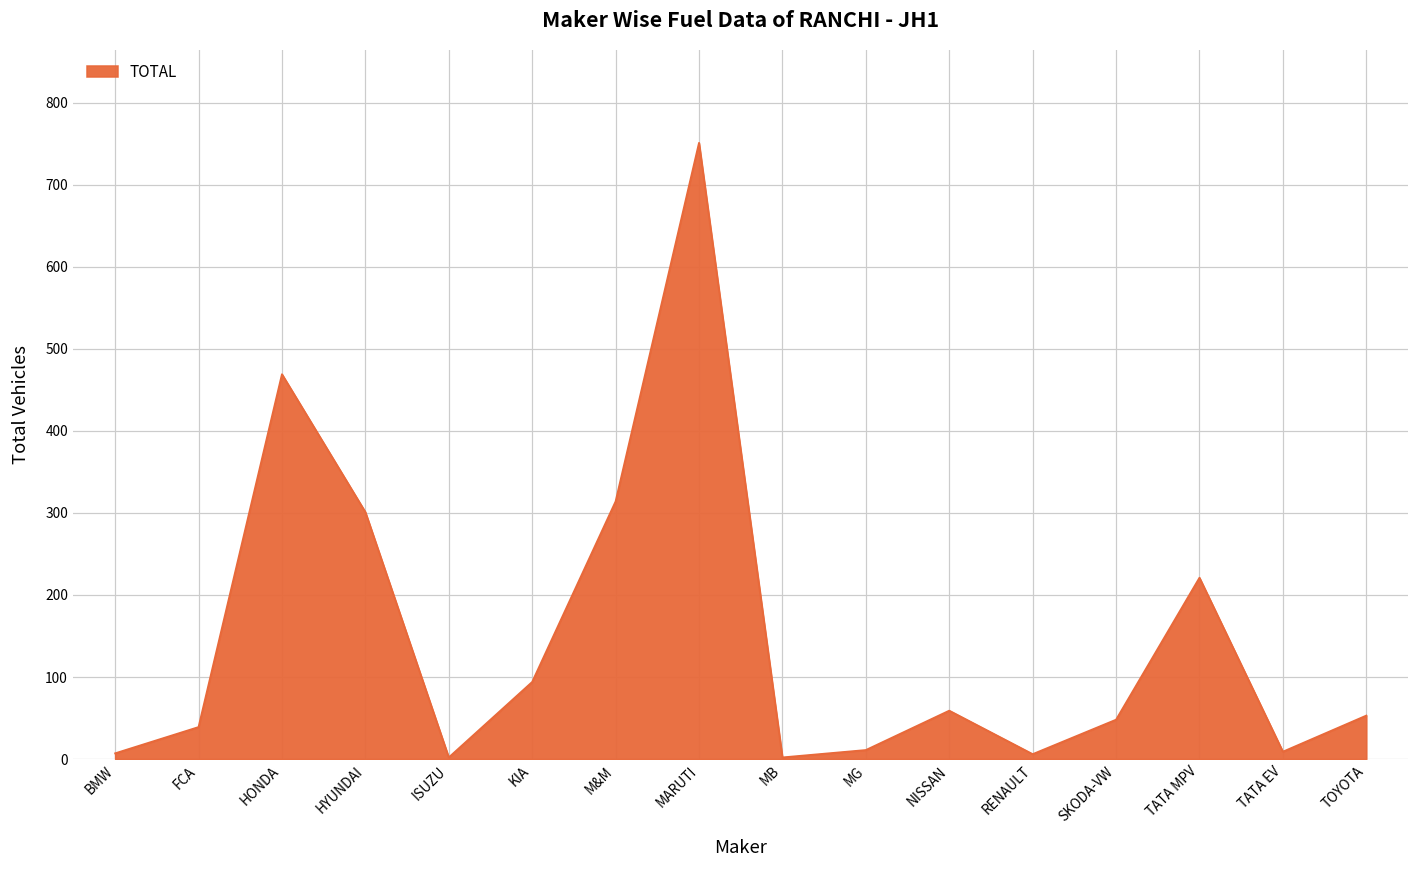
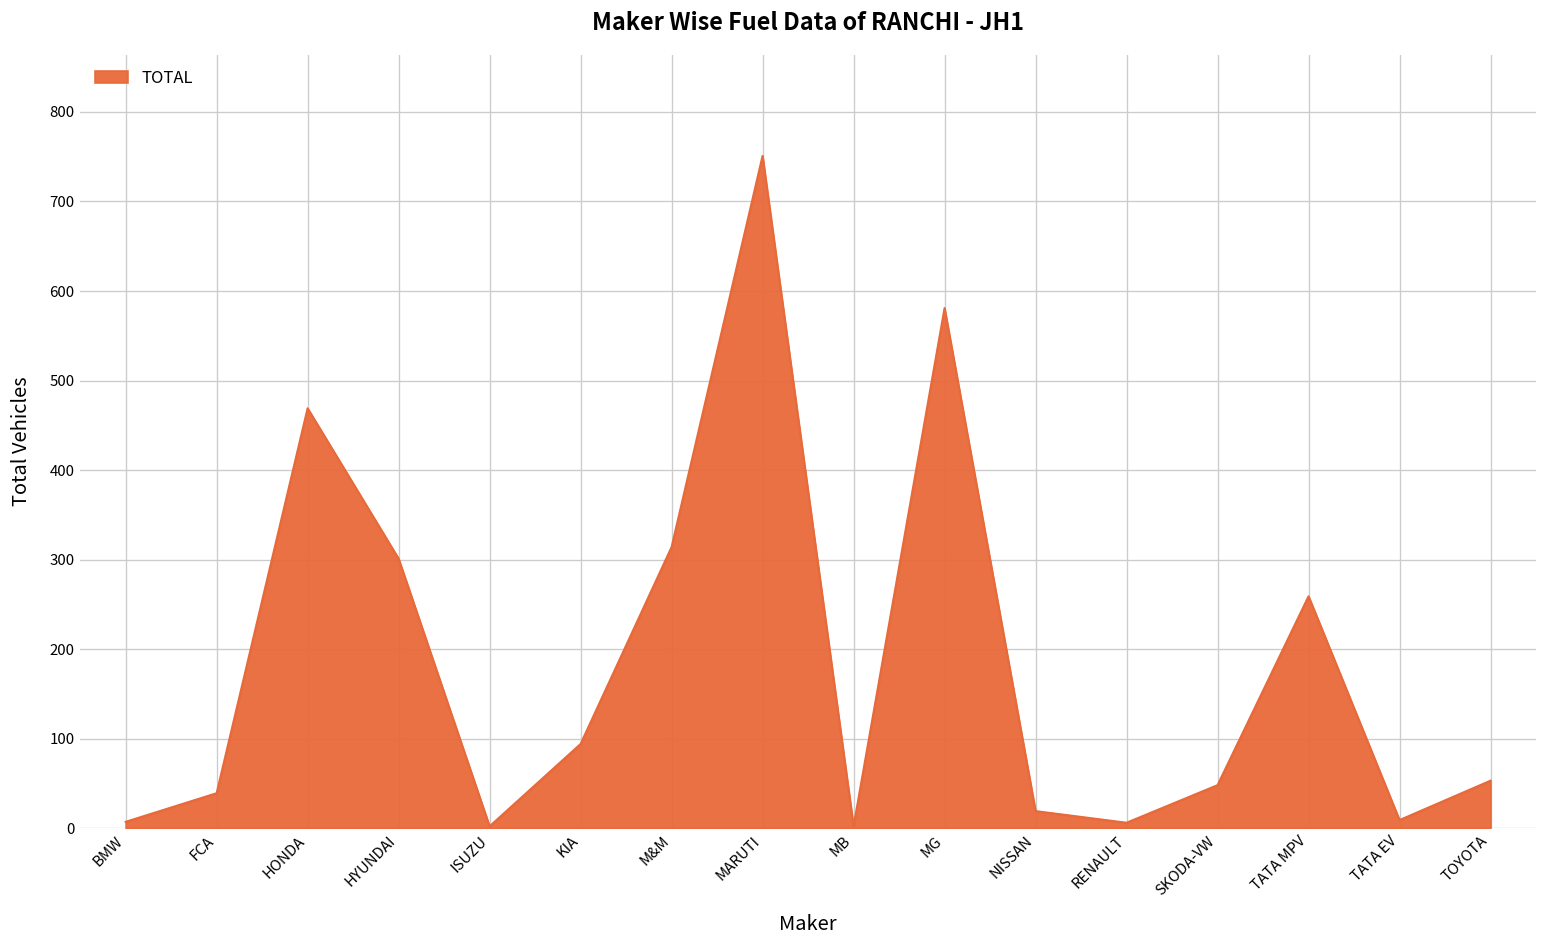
MG: 10 -> 580
NISSAN: 60 -> 20
TATA MPV: 220 -> 260
